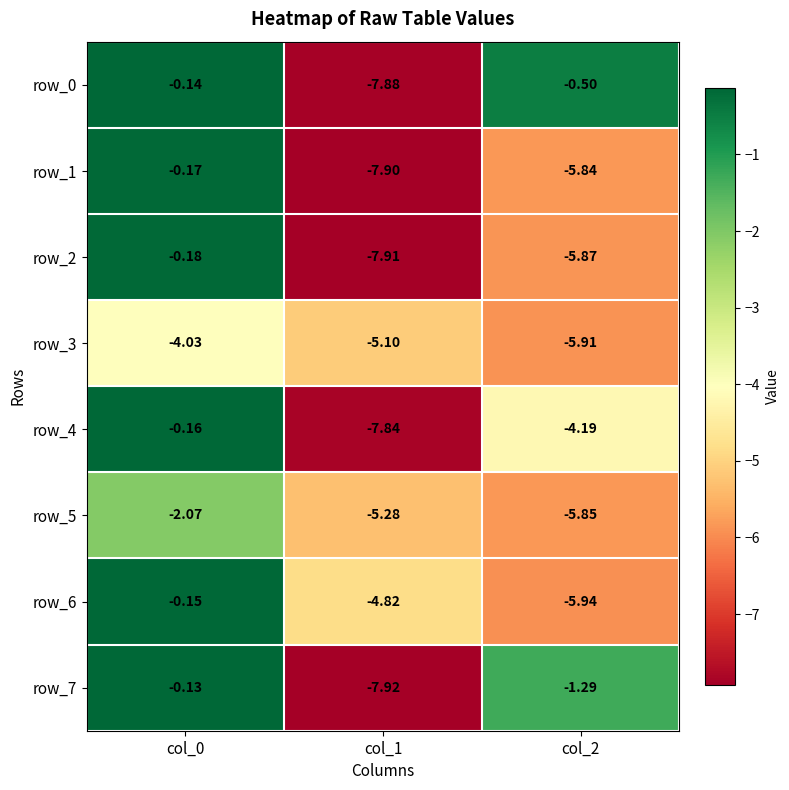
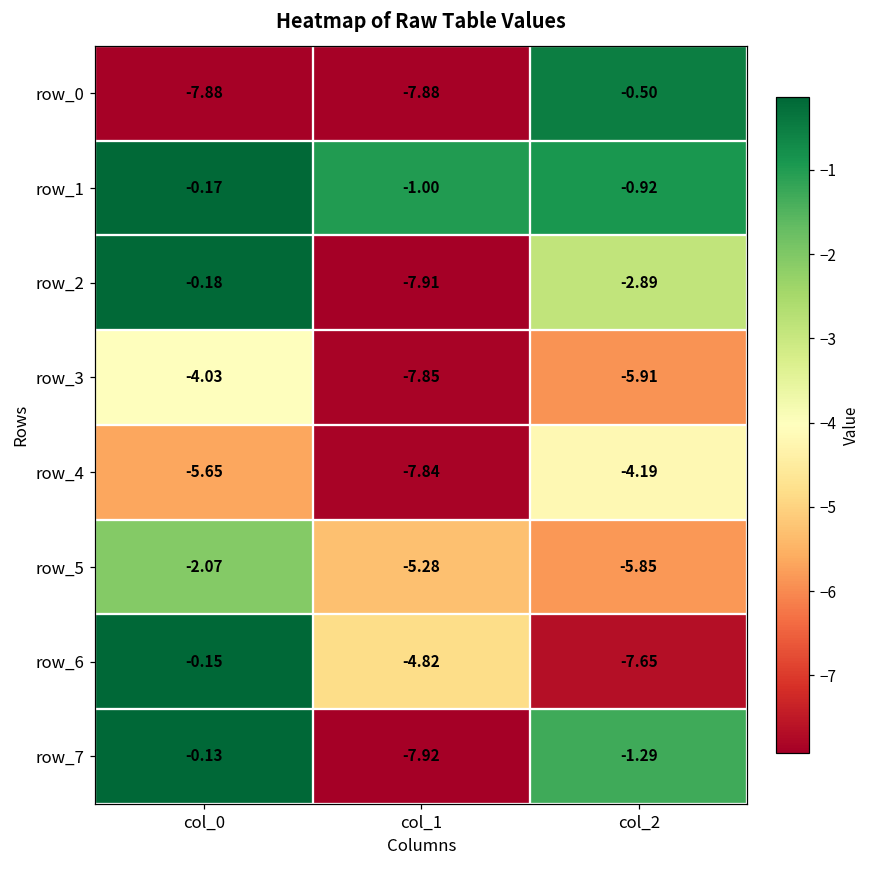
row_0, col_0: -0.14 -> -7.88
row_1, col_1: -7.90 -> -1.00
row_1, col_2: -5.84 -> -0.92
row_2, col_2: -5.87 -> -2.89
row_3, col_1: -5.10 -> -7.85
row_4, col_0: -0.16 -> -5.65
row_6, col_2: -5.94 -> -7.65
